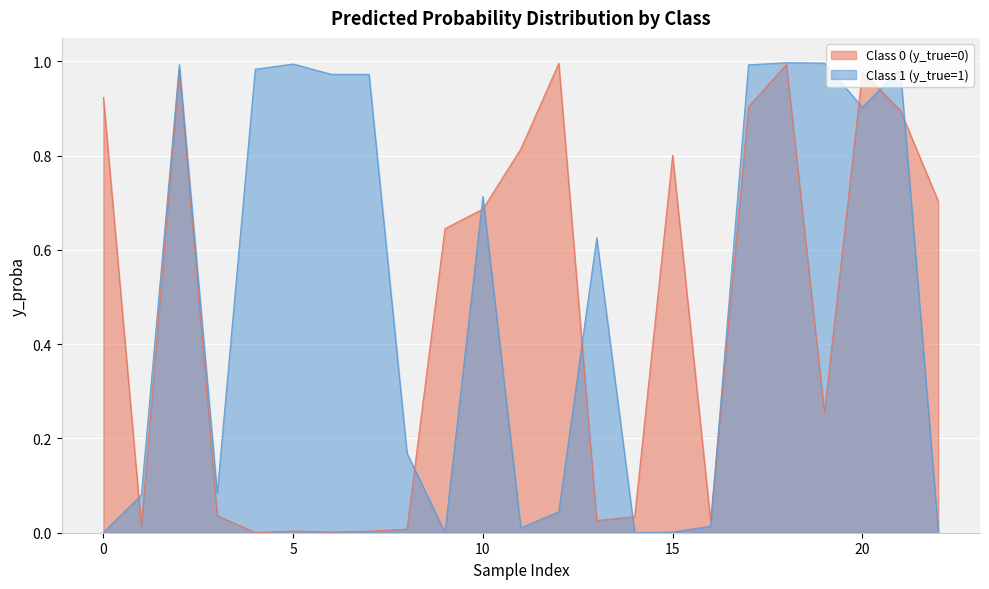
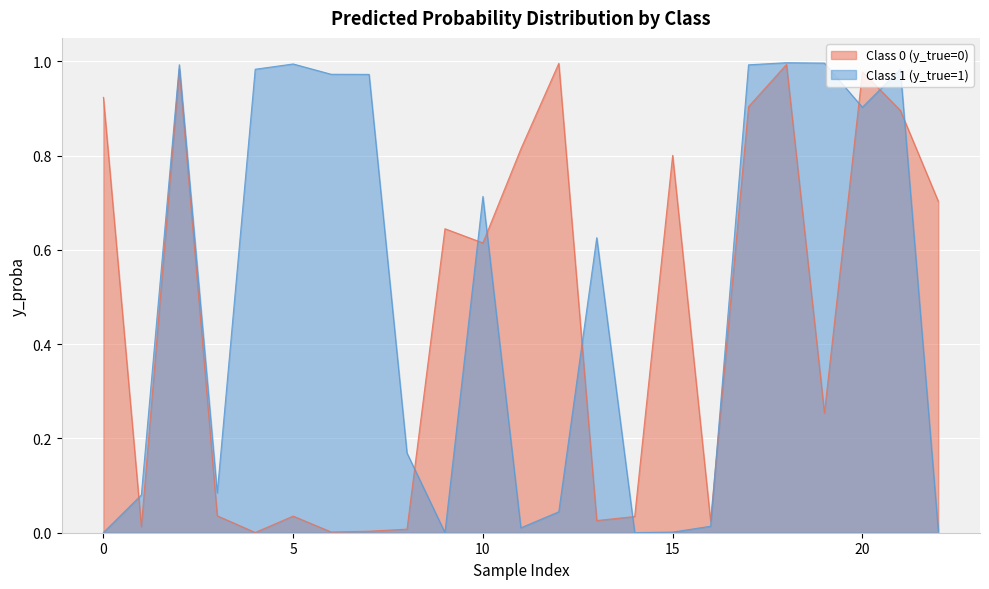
Class 0 (y_true=0), 5: 0.00 -> 0.04
Class 0 (y_true=0), 10: 0.69 -> 0.61
